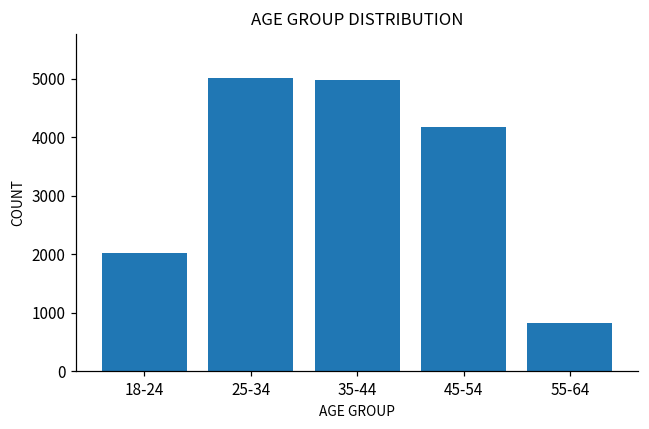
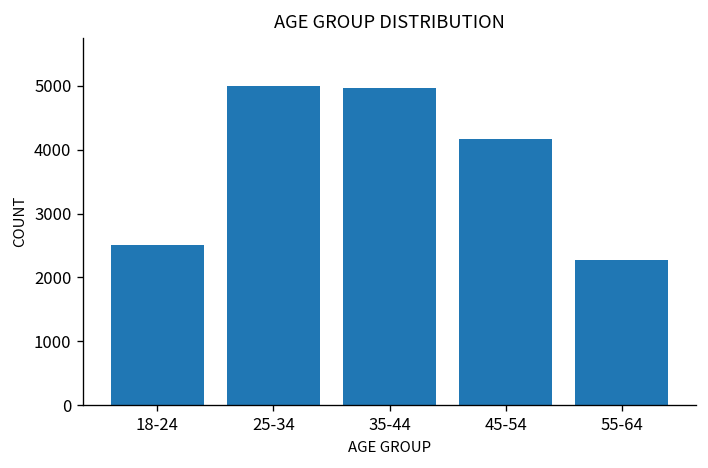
18-24: 2000 -> 2500
55-64: 800 -> 2300
